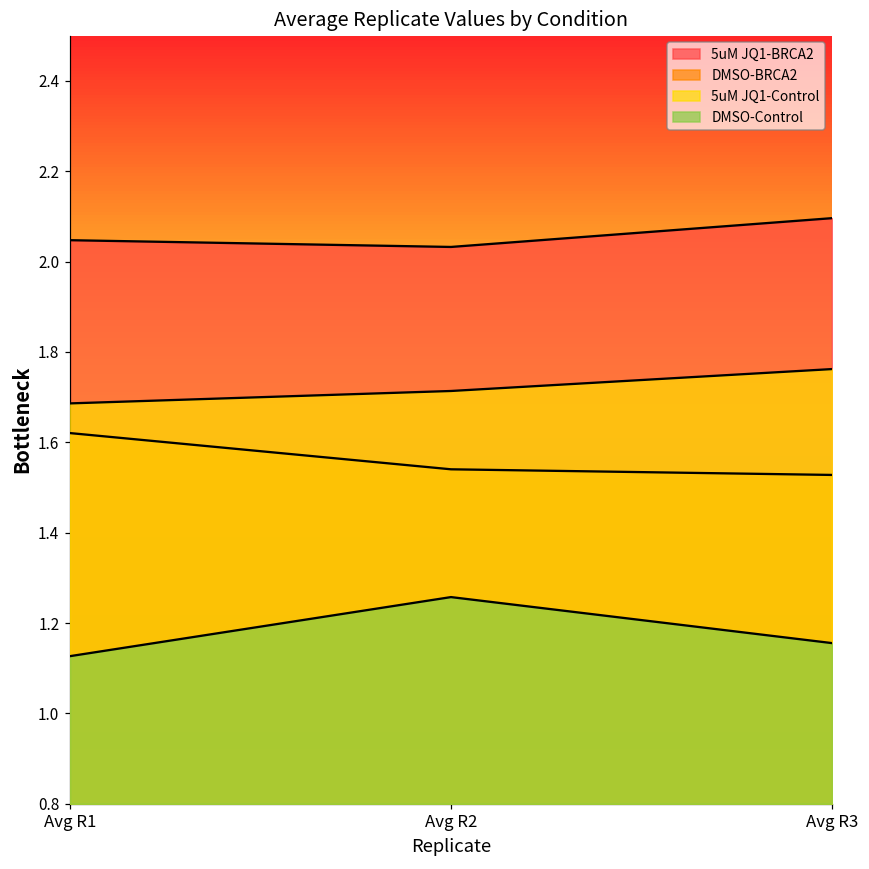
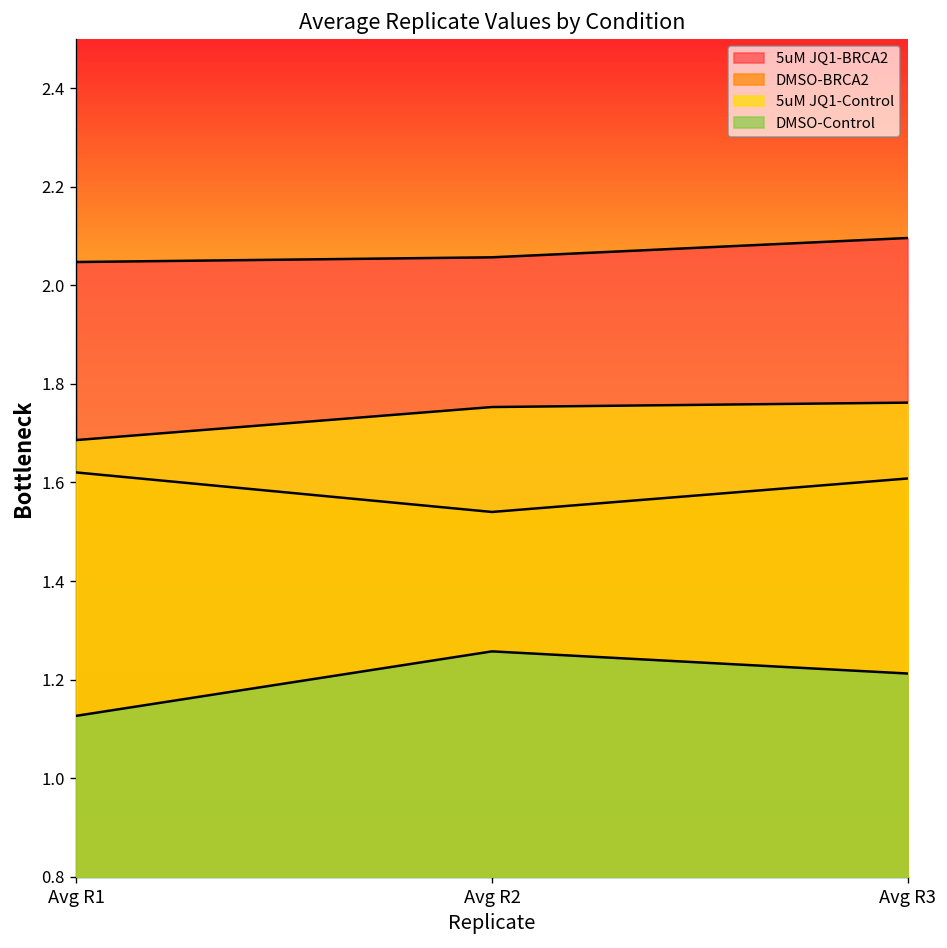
5uM JQ1-BRCA2, Avg R2: 2.03 -> 2.06
5uM JQ1-Control, Avg R2: 1.71 -> 1.75
DMSO-BRCA2, Avg R3: 1.53 -> 1.61
DMSO-Control, Avg R3: 1.16 -> 1.21
